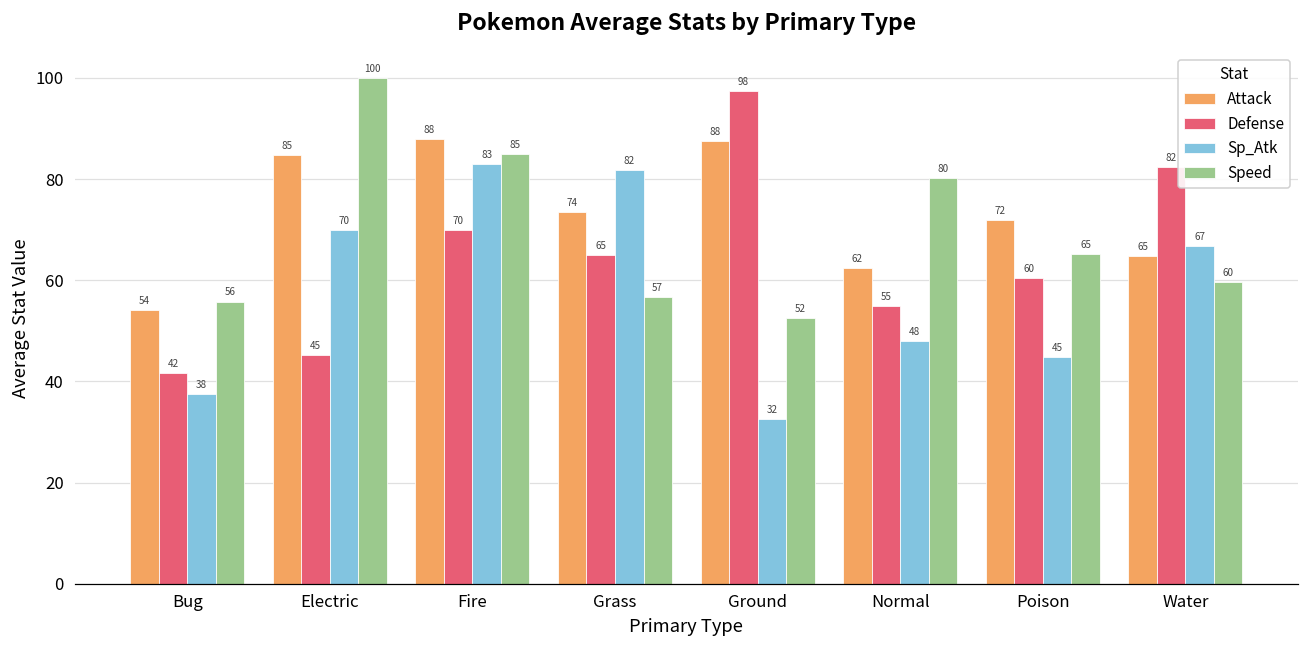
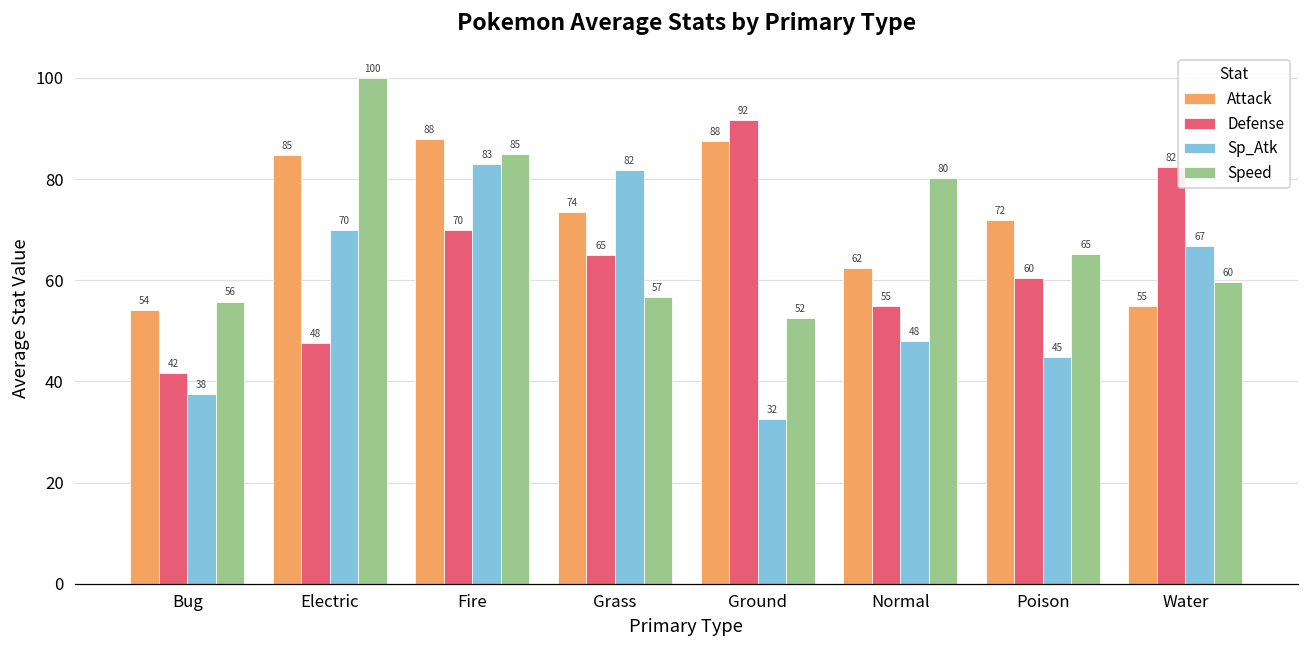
Defense, Electric: 45 -> 48
Defense, Ground: 98 -> 92
Attack, Water: 65 -> 55
